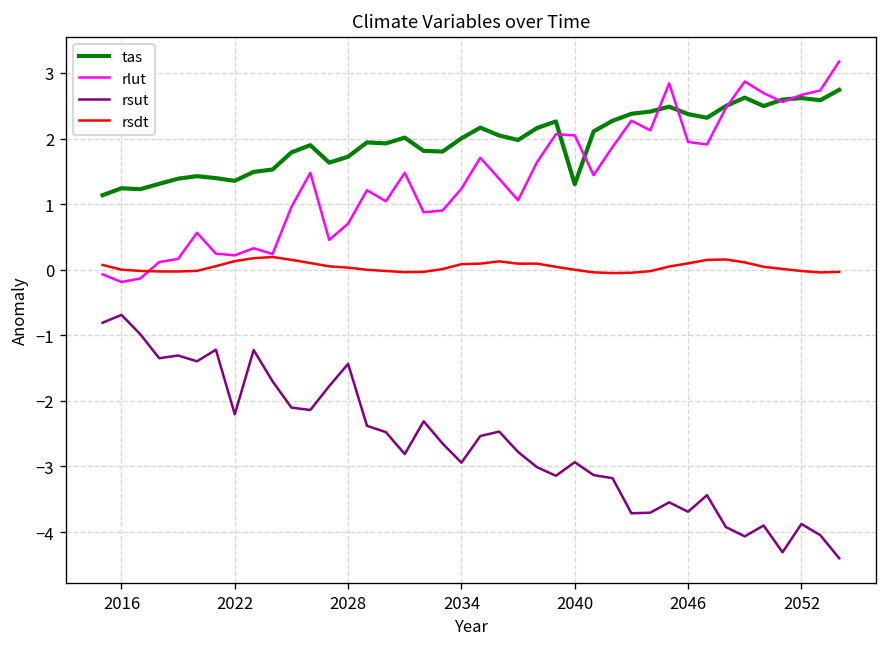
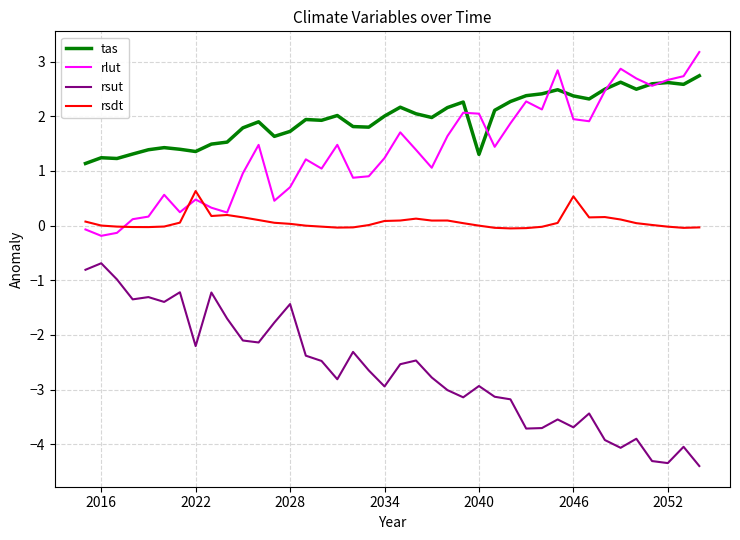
rlut, 2022: 0.2 -> 0.5
rsdt, 2022: 0.1 -> 0.6
rsdt, 2046: 0.1 -> 0.5
rsut, 2052: -3.9 -> -4.3
